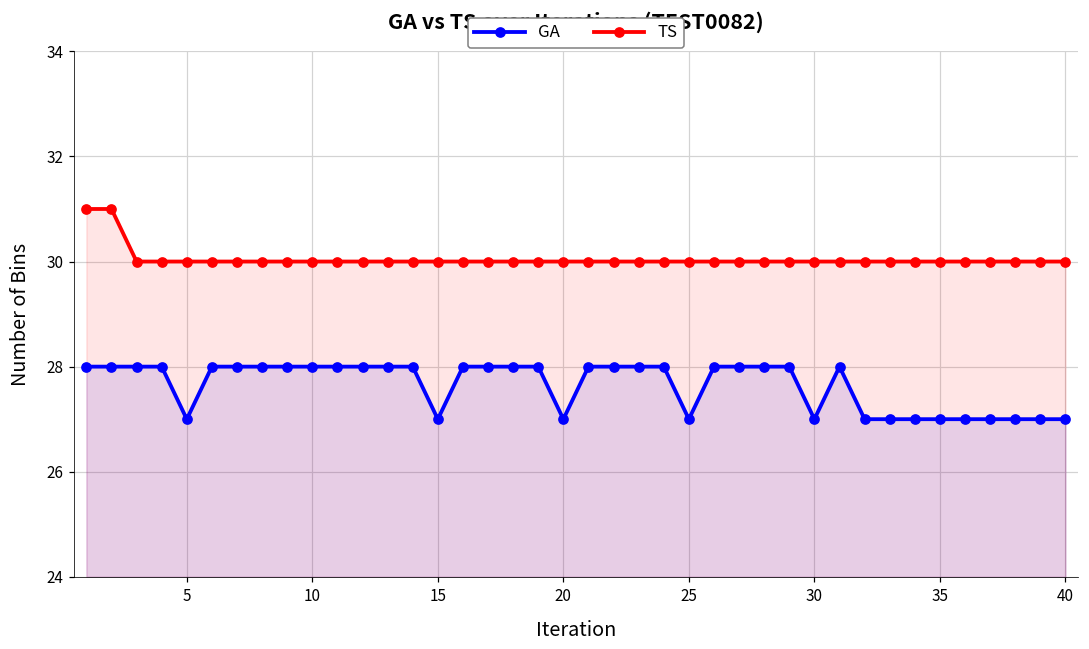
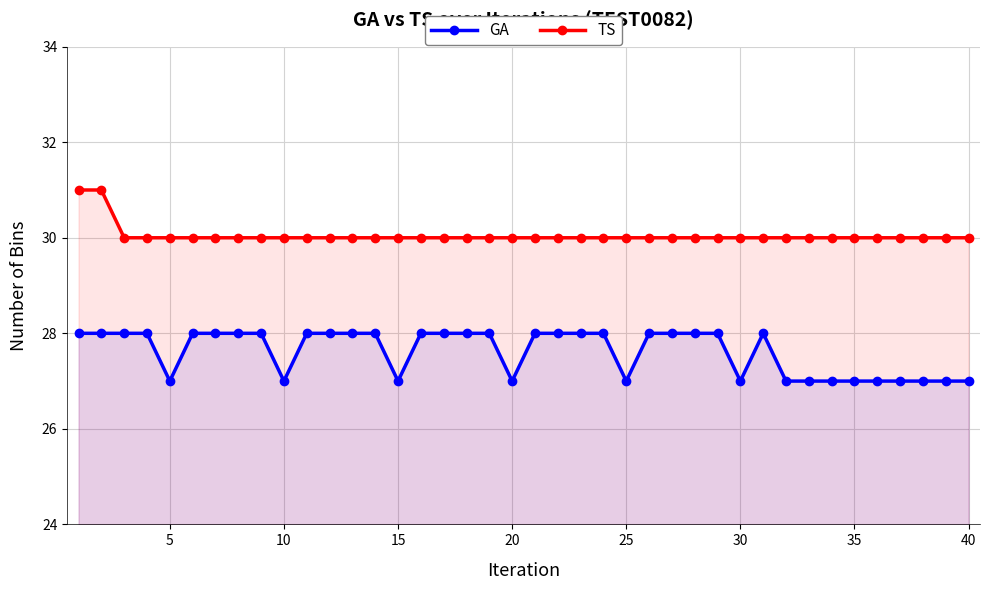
GA, 10: 28 -> 27
